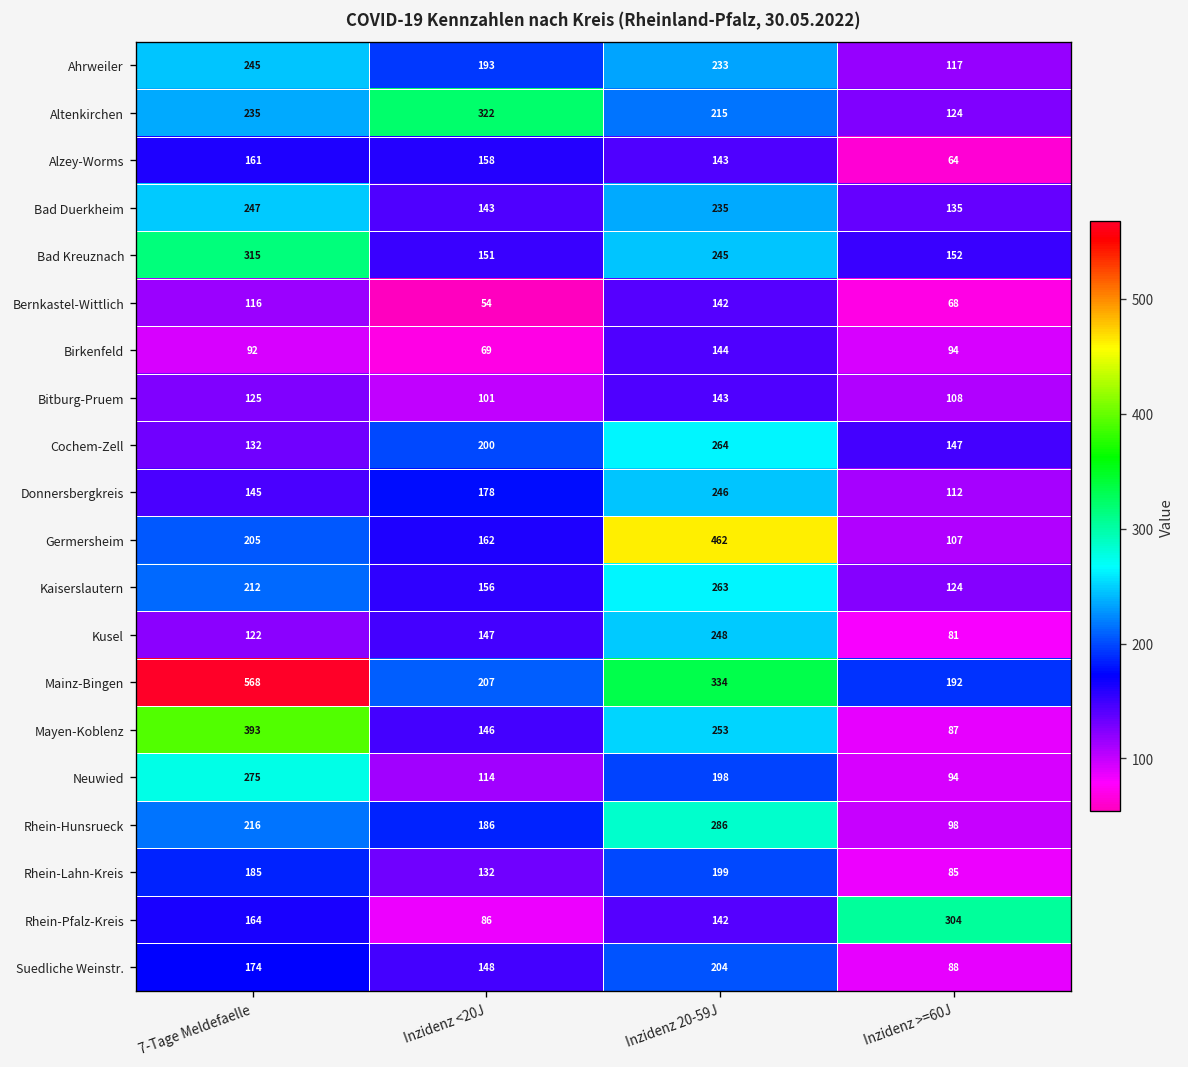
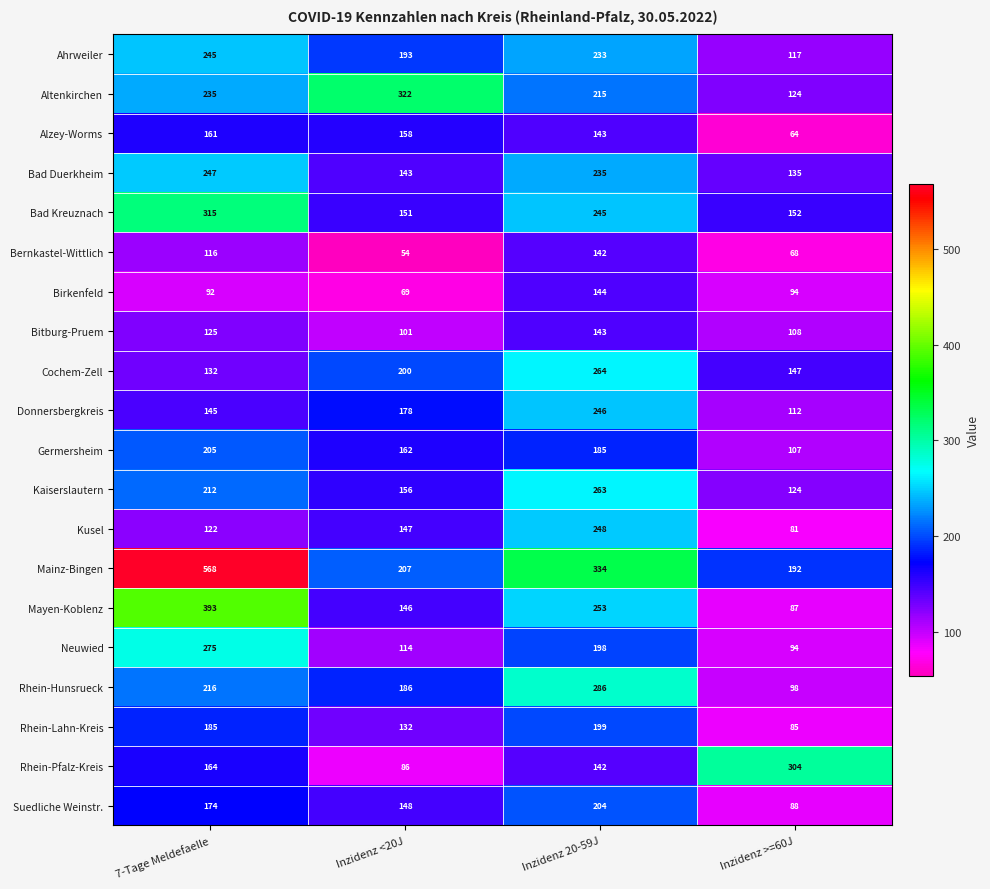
Germersheim, Inzidenz 20-59J: 462 -> 185
